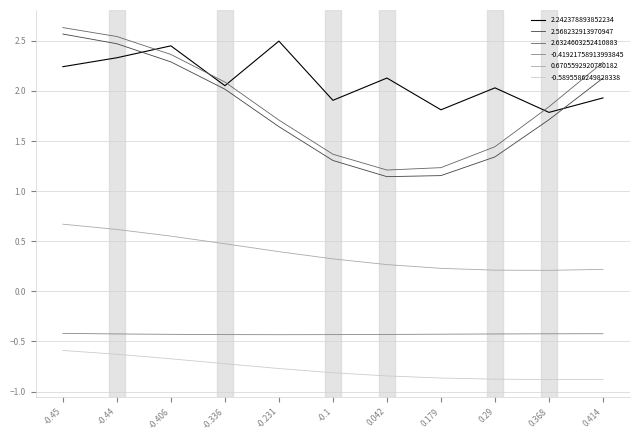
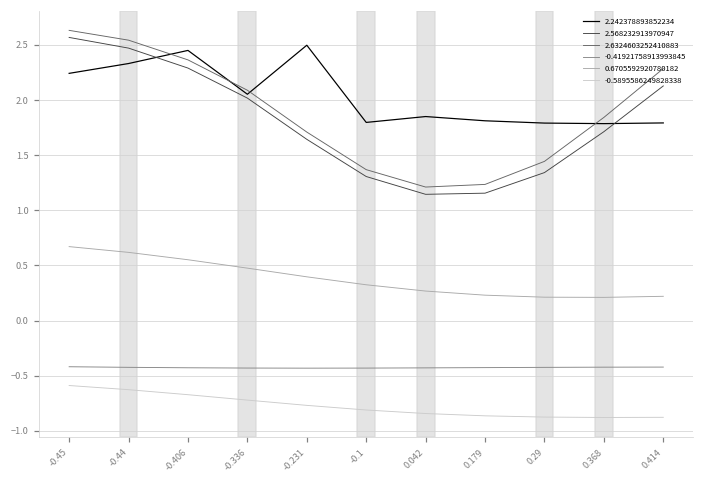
2.242378893852234, -0.1: 1.91 -> 1.80
2.242378893852234, 0.042: 2.13 -> 1.85
2.242378893852234, 0.29: 2.03 -> 1.79
2.242378893852234, 0.414: 1.93 -> 1.79
